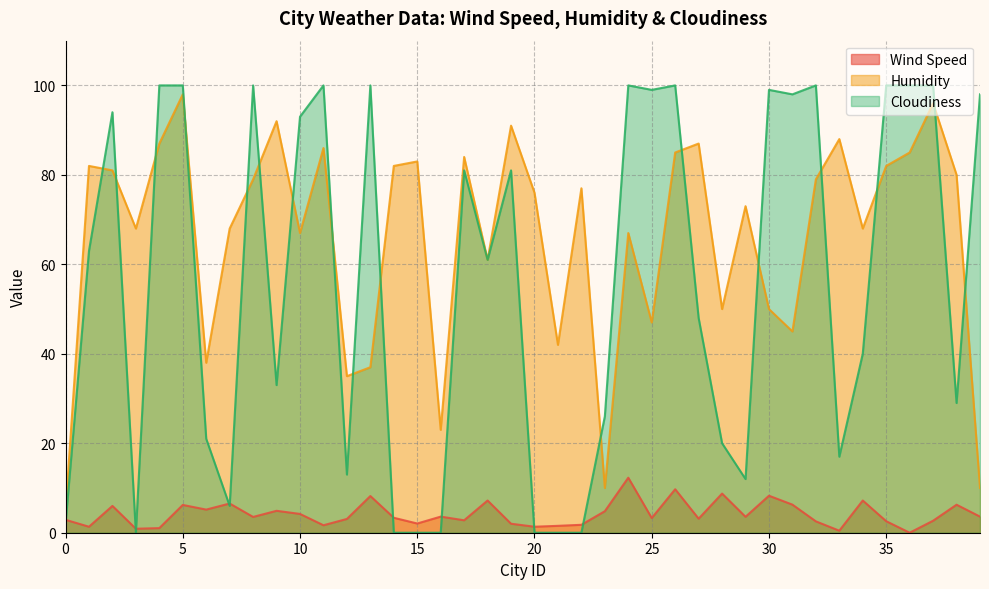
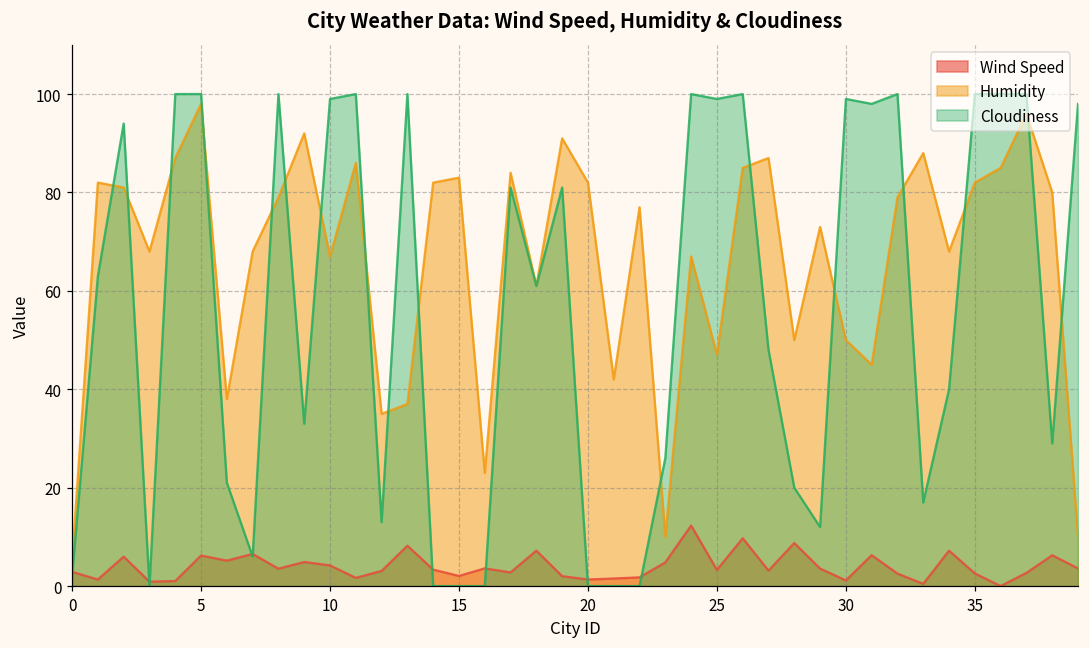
Cloudiness, 10: 93 -> 99
Humidity, 20: 76 -> 82
Wind Speed, 30: 8 -> 1
